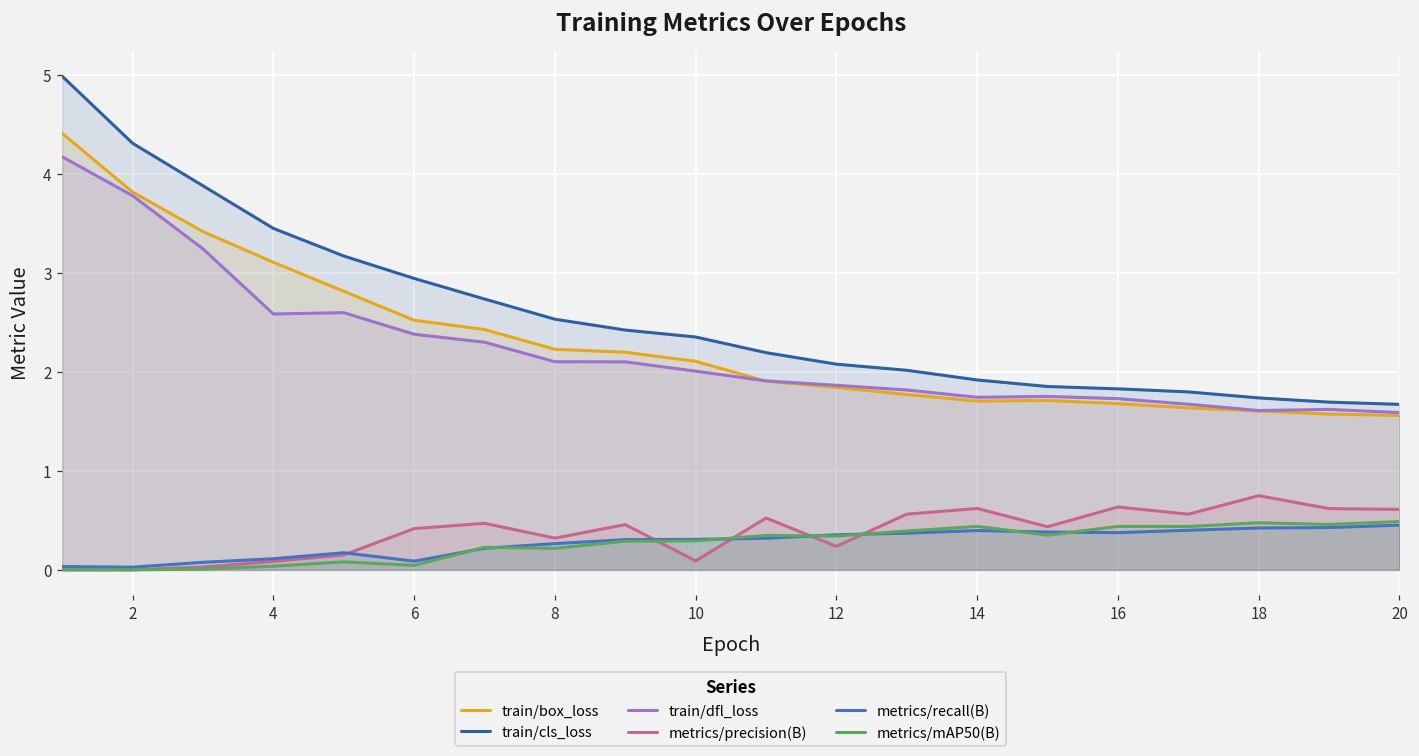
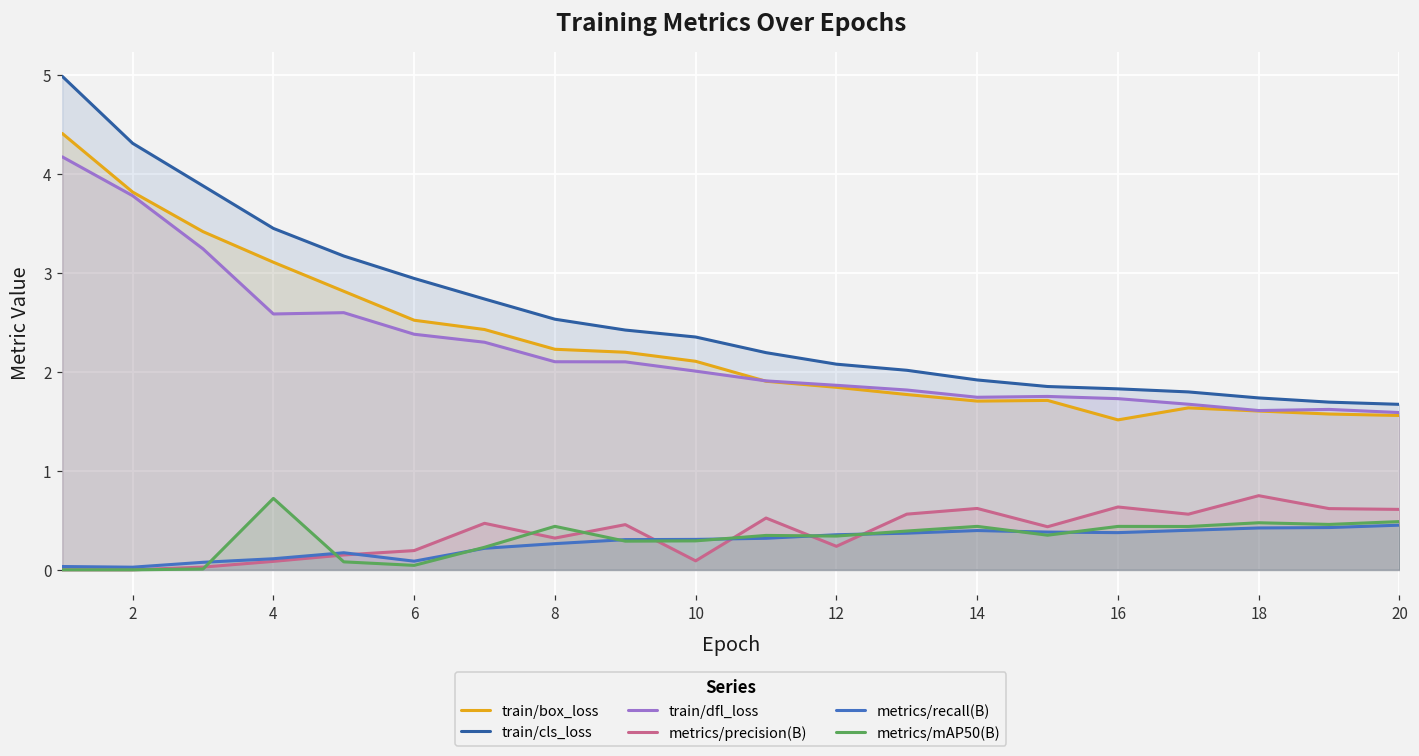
metrics/mAP50(B), 4: 0.0 -> 0.7
metrics/precision(B), 6: 0.4 -> 0.2
metrics/mAP50(B), 8: 0.2 -> 0.4
train/box_loss, 16: 1.7 -> 1.5
